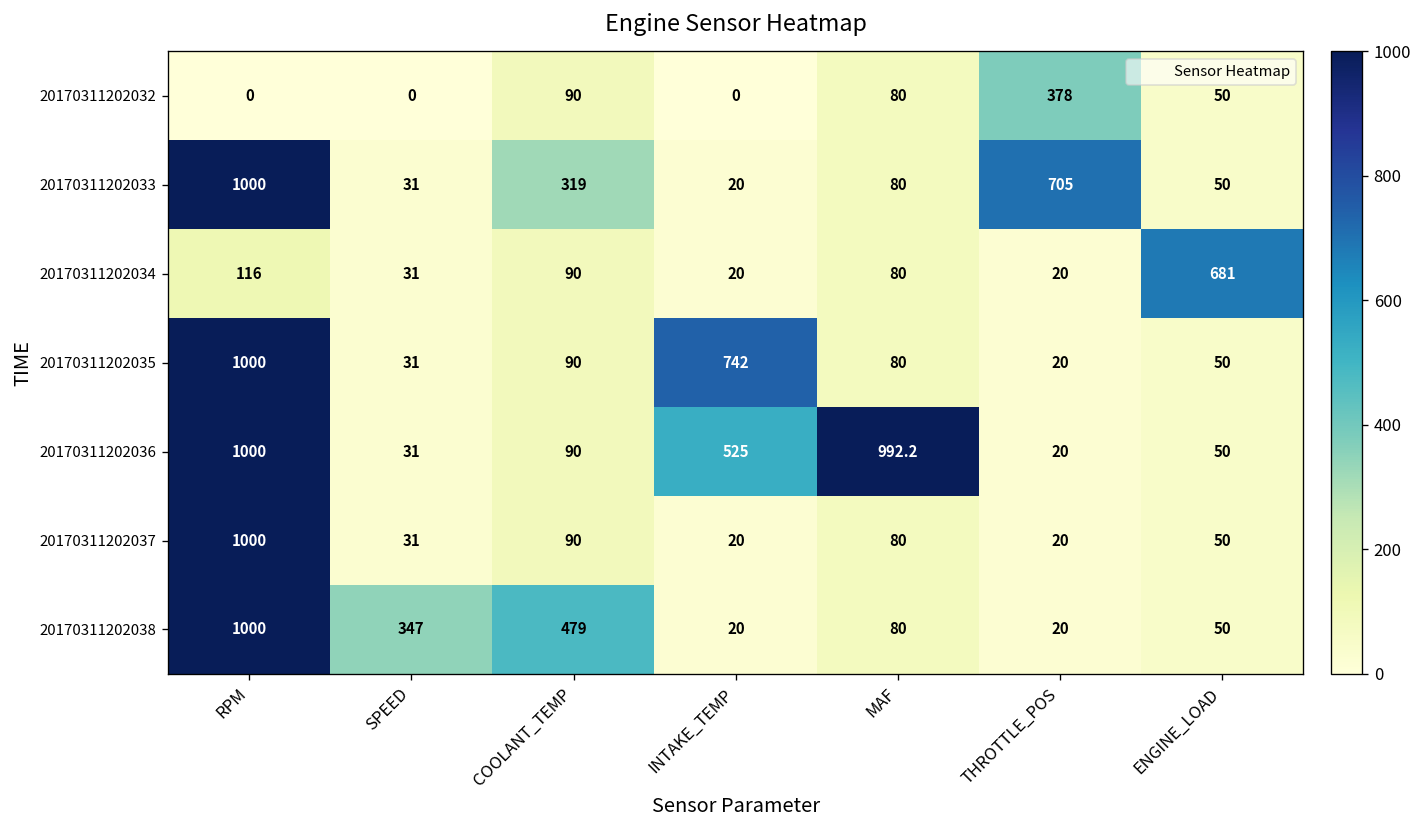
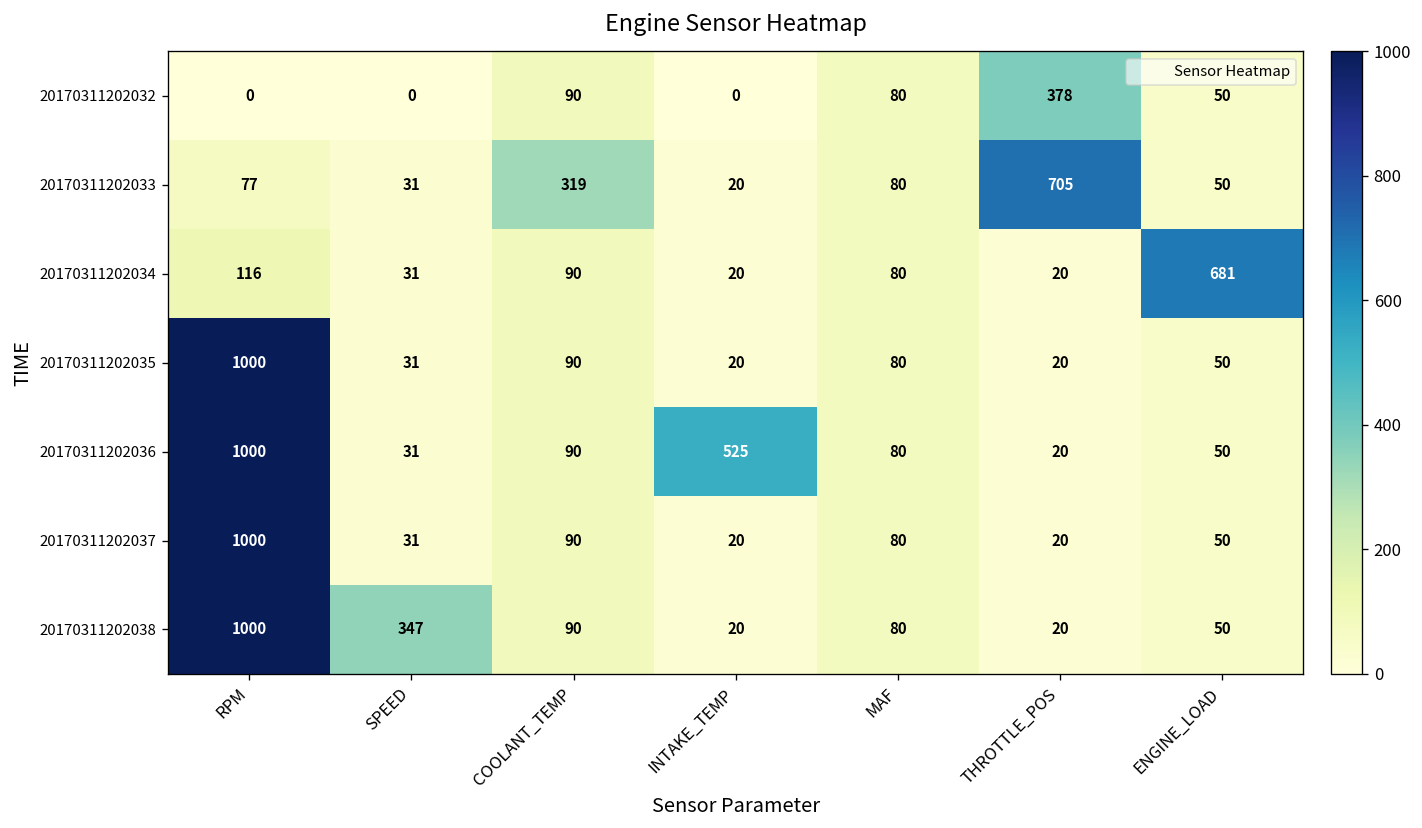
20170311202033, RPM: 1000 -> 77
20170311202035, INTAKE_TEMP: 742 -> 20
20170311202036, MAF: 992.2 -> 80
20170311202038, COOLANT_TEMP: 479 -> 90
